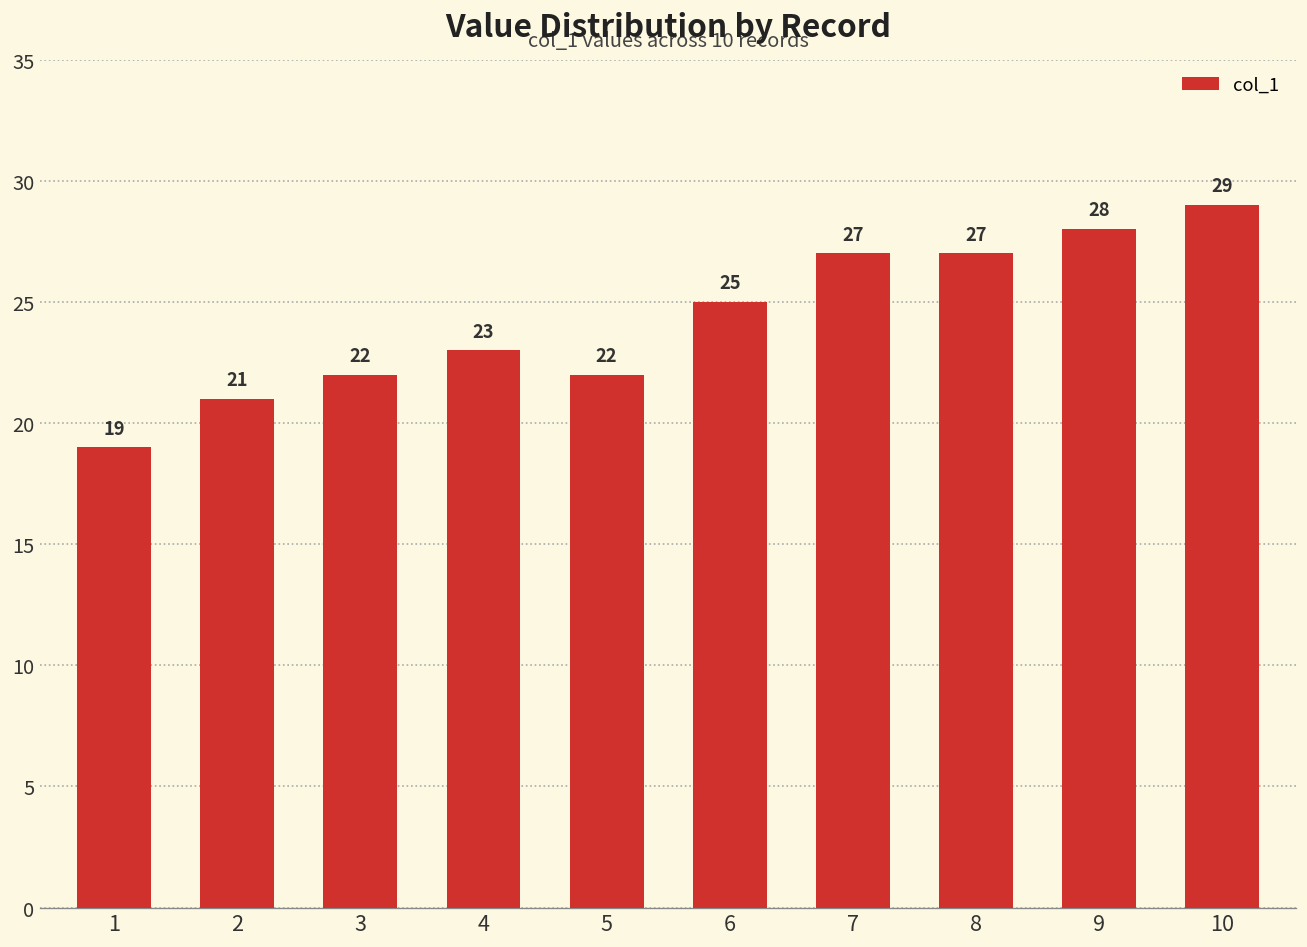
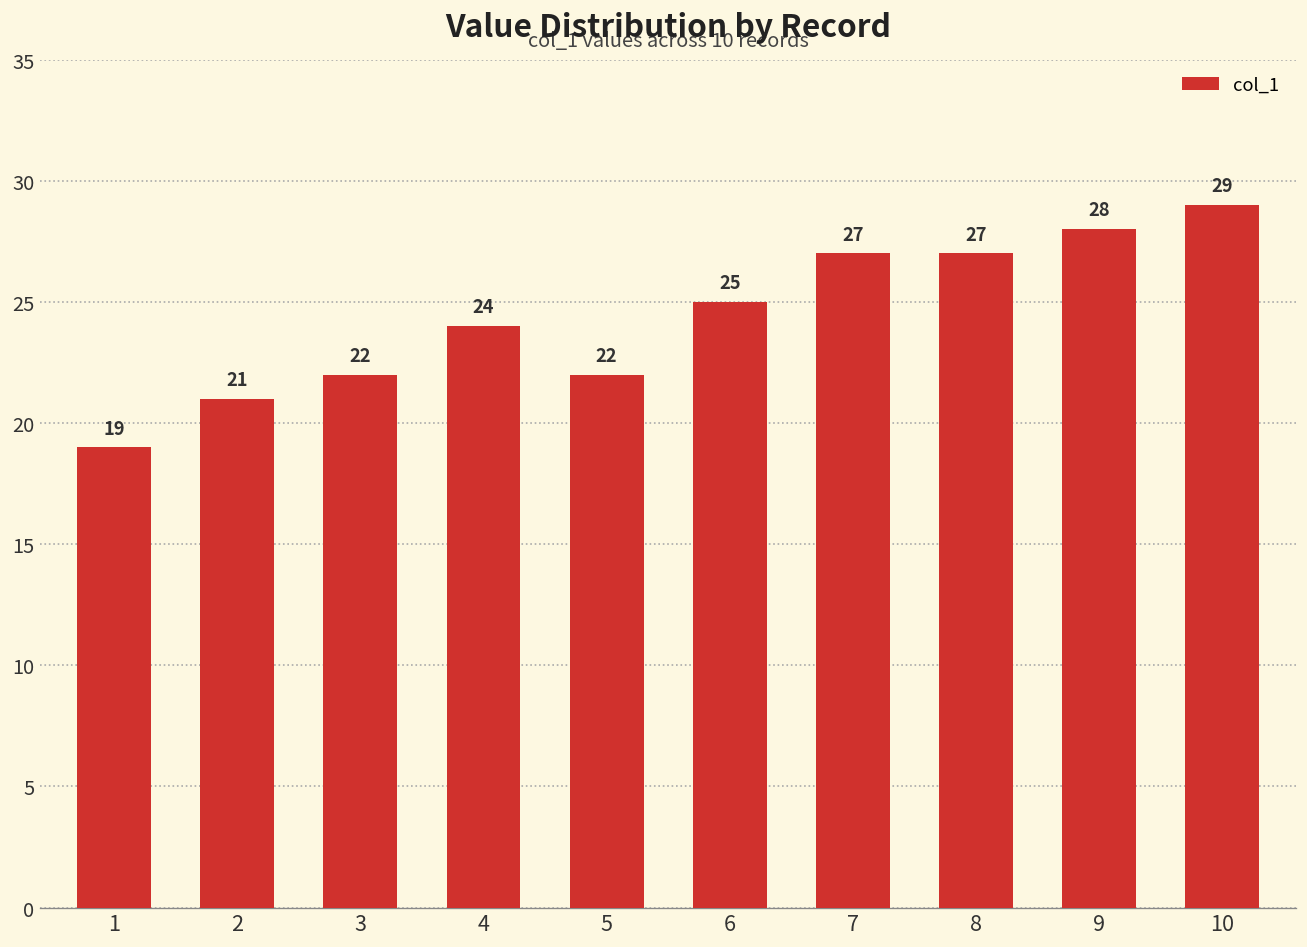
4: 23 -> 24
